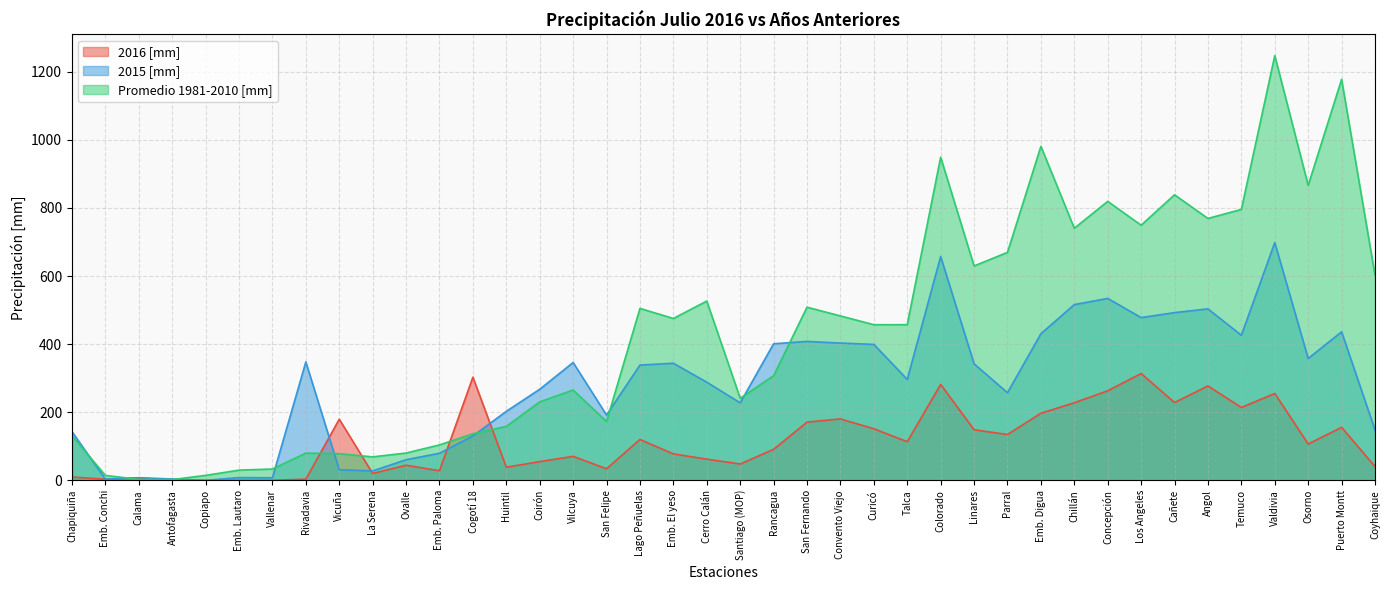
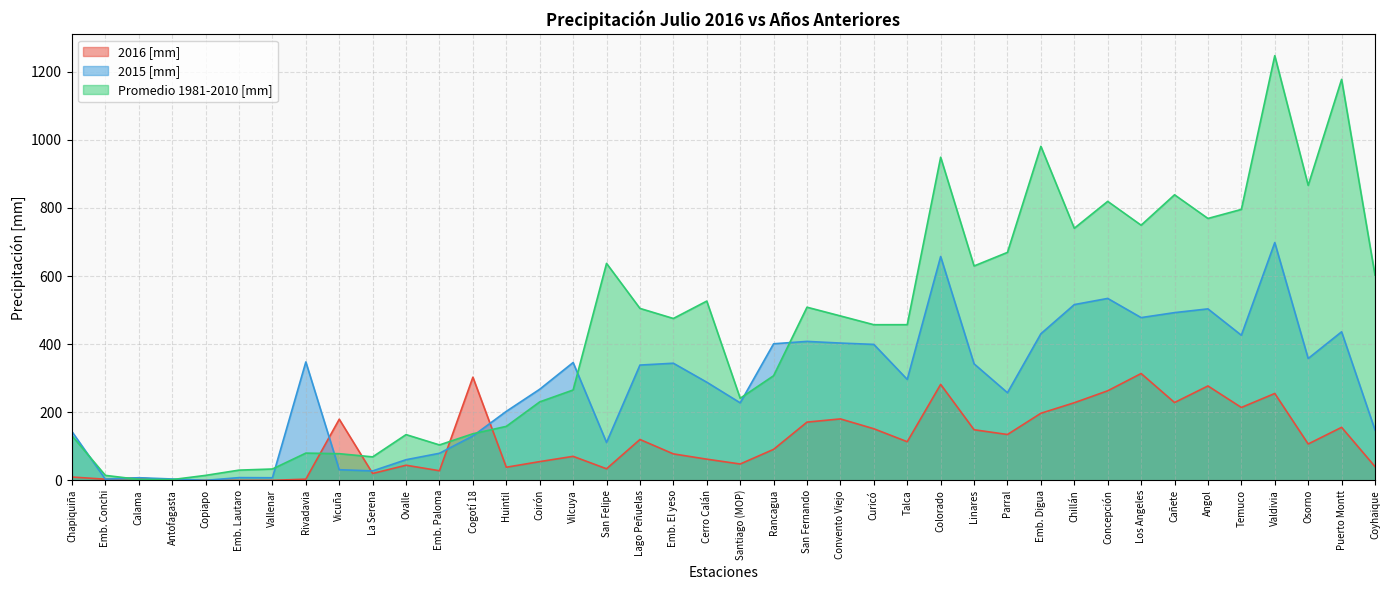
Promedio 1981-2010 [mm], Ovalle: 80 -> 130
2015 [mm], San Felipe: 190 -> 110
Promedio 1981-2010 [mm], San Felipe: 170 -> 640
